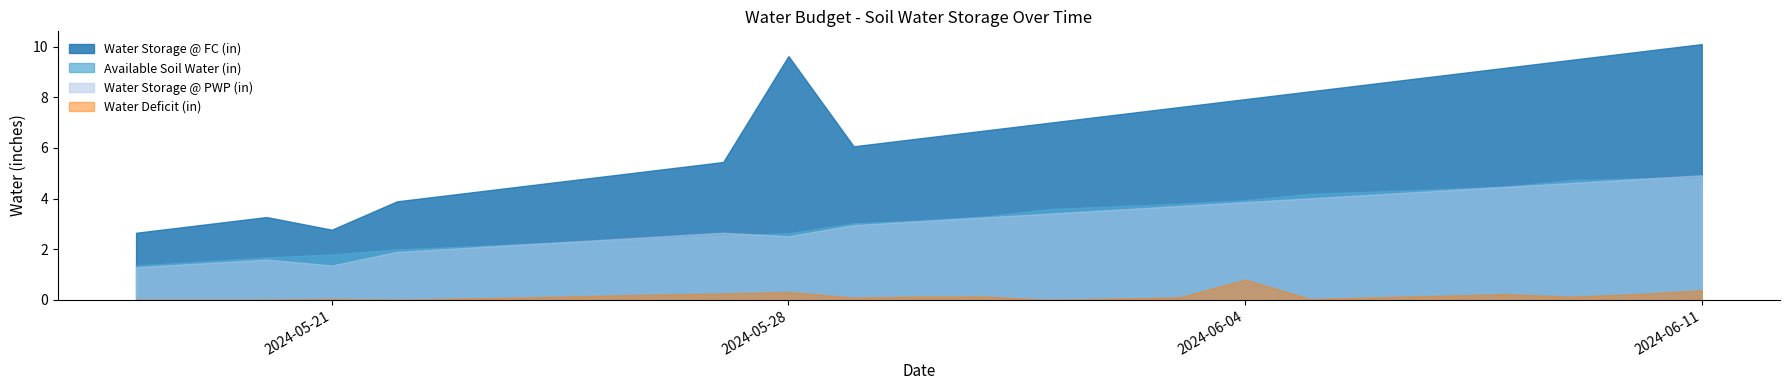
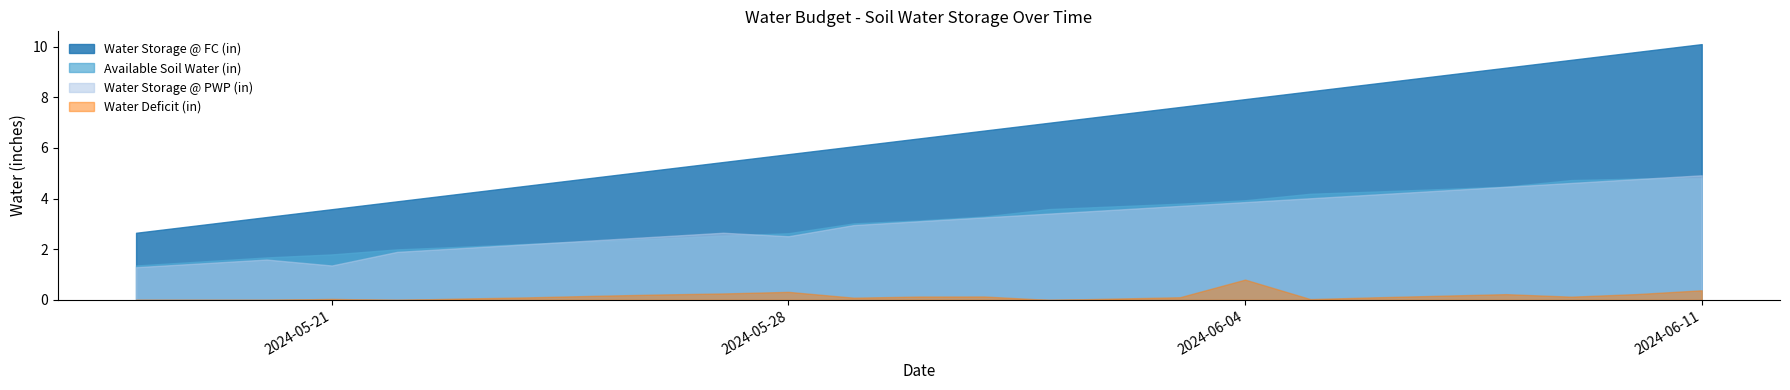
Water Storage @ FC (in), 2024-05-21: 2.8 -> 3.6
Water Storage @ FC (in), 2024-05-28: 9.6 -> 5.8
